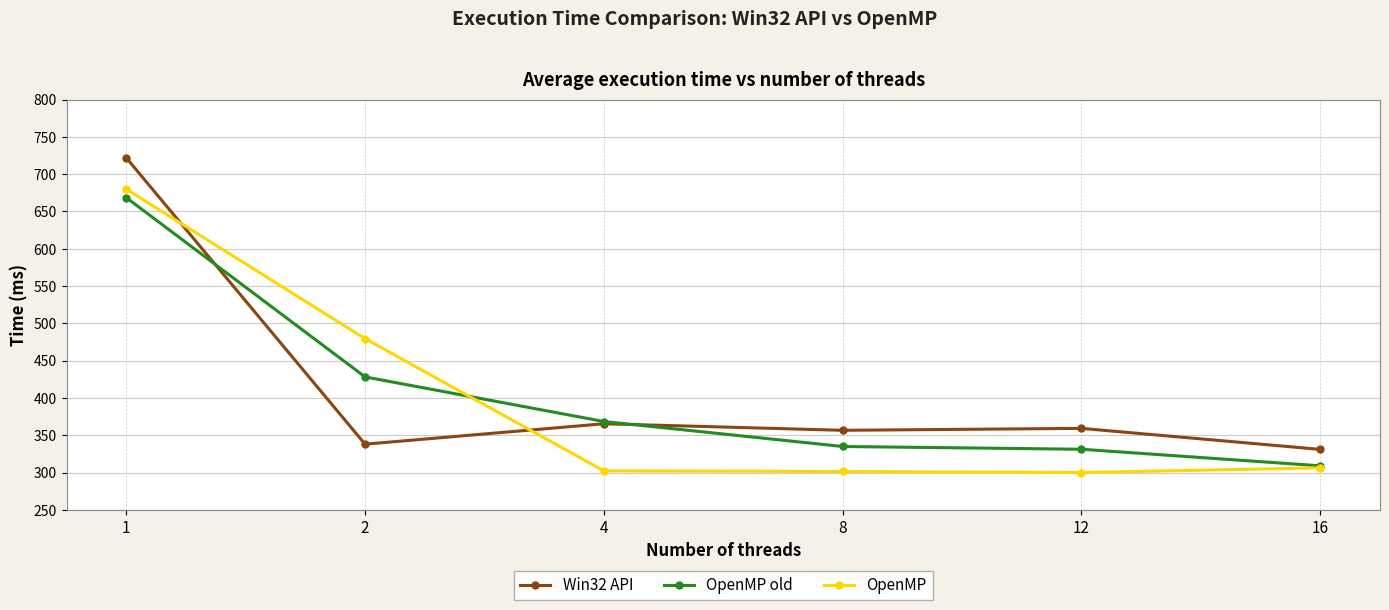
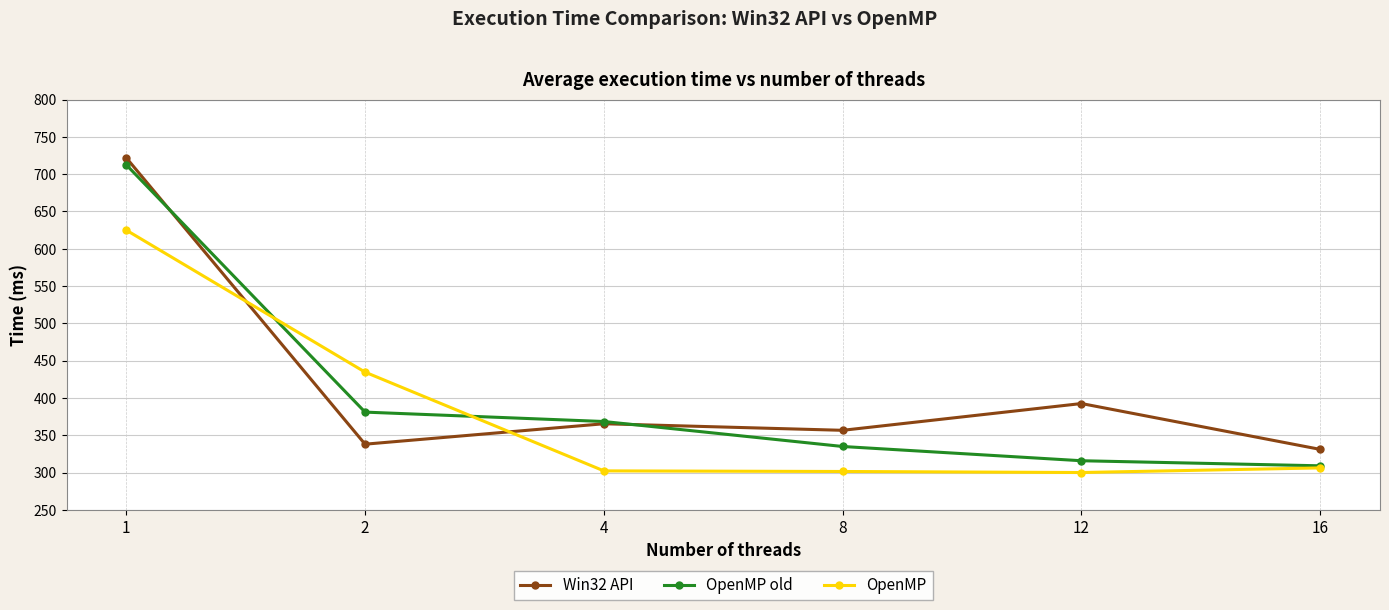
OpenMP old, 1: 670 -> 710
OpenMP, 1: 680 -> 630
OpenMP old, 2: 430 -> 380
OpenMP, 2: 480 -> 430
Win32 API, 12: 360 -> 390
OpenMP old, 12: 330 -> 320
